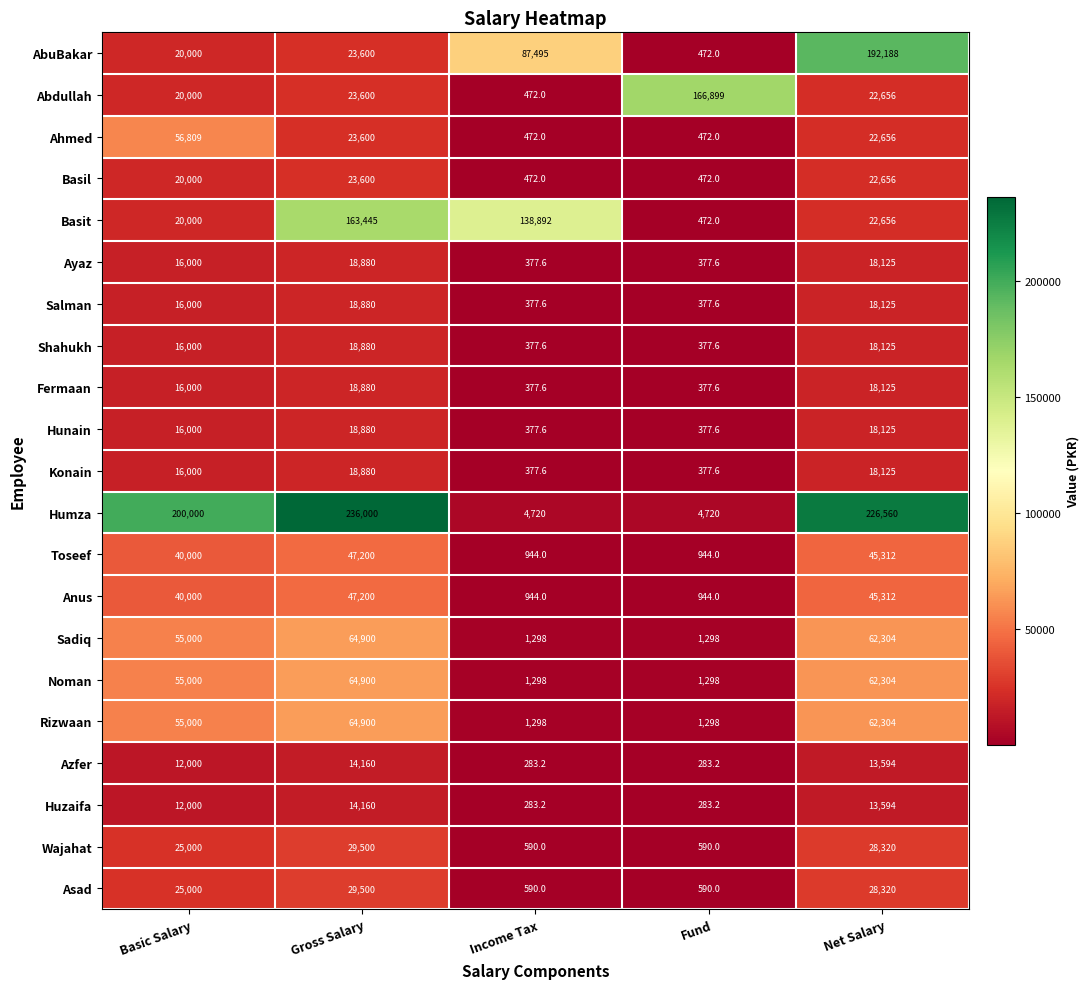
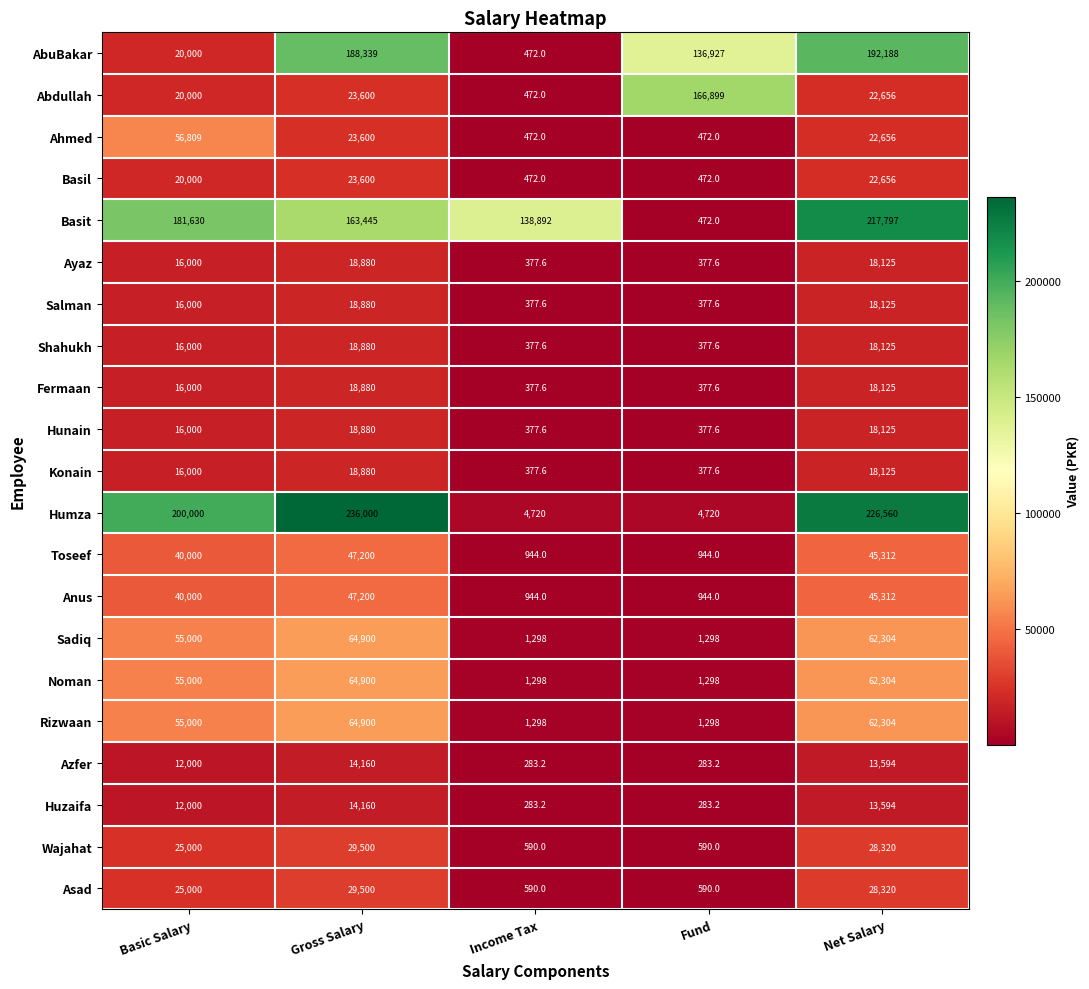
AbuBakar, Gross Salary: 23,600 -> 188,339
AbuBakar, Income Tax: 87,495 -> 472.0
AbuBakar, Fund: 472.0 -> 136,927
Basit, Basic Salary: 20,000 -> 181,630
Basit, Net Salary: 22,656 -> 217,797
